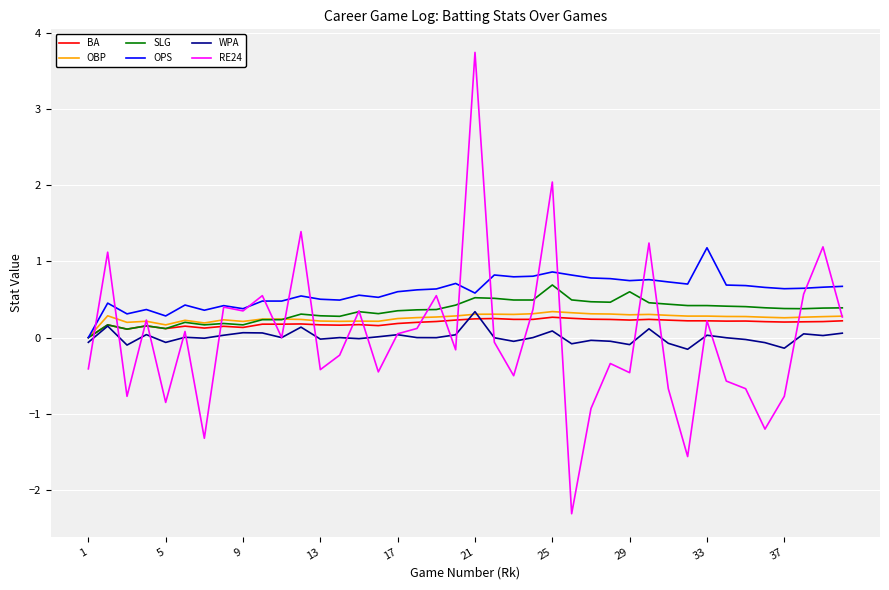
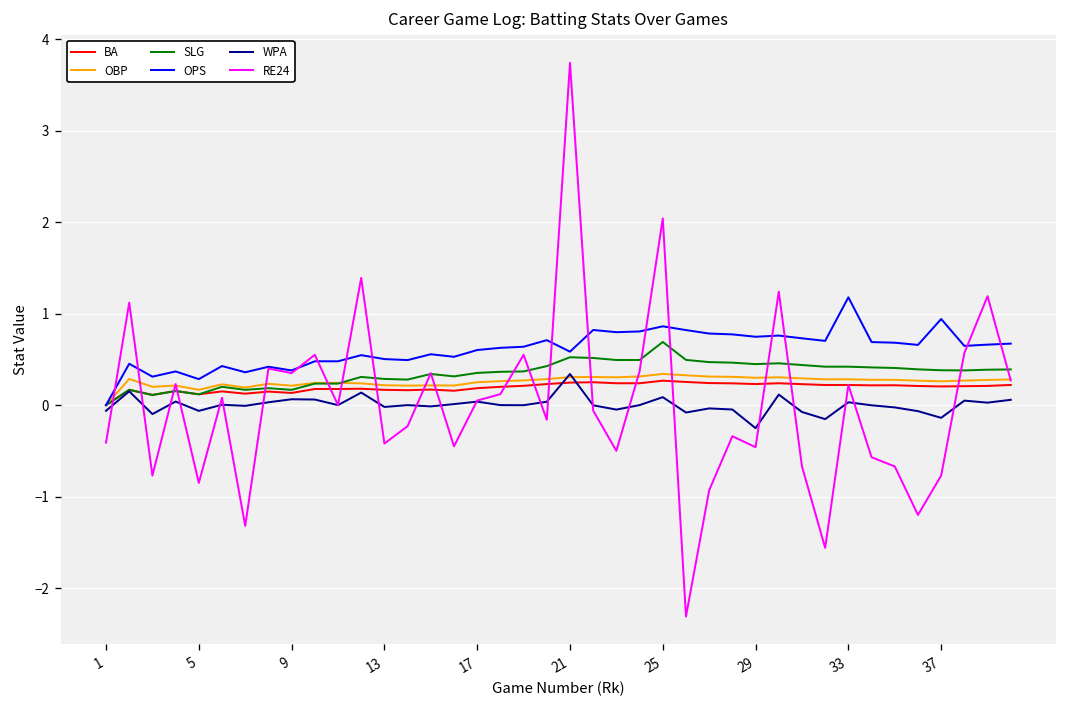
SLG, 29: 0.6 -> 0.4
WPA, 29: -0.1 -> -0.3
OPS, 37: 0.6 -> 0.9
